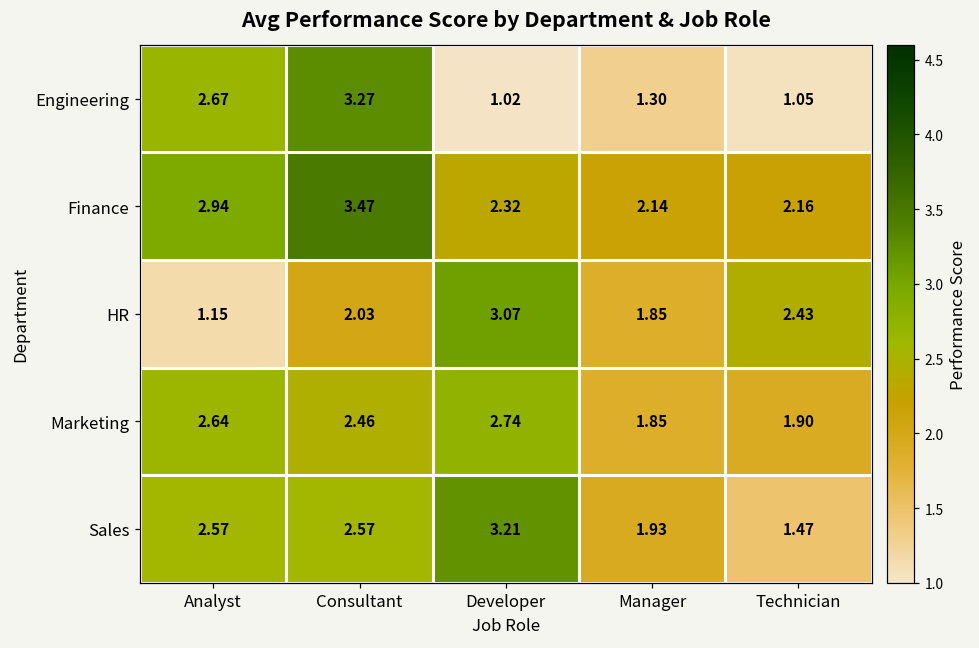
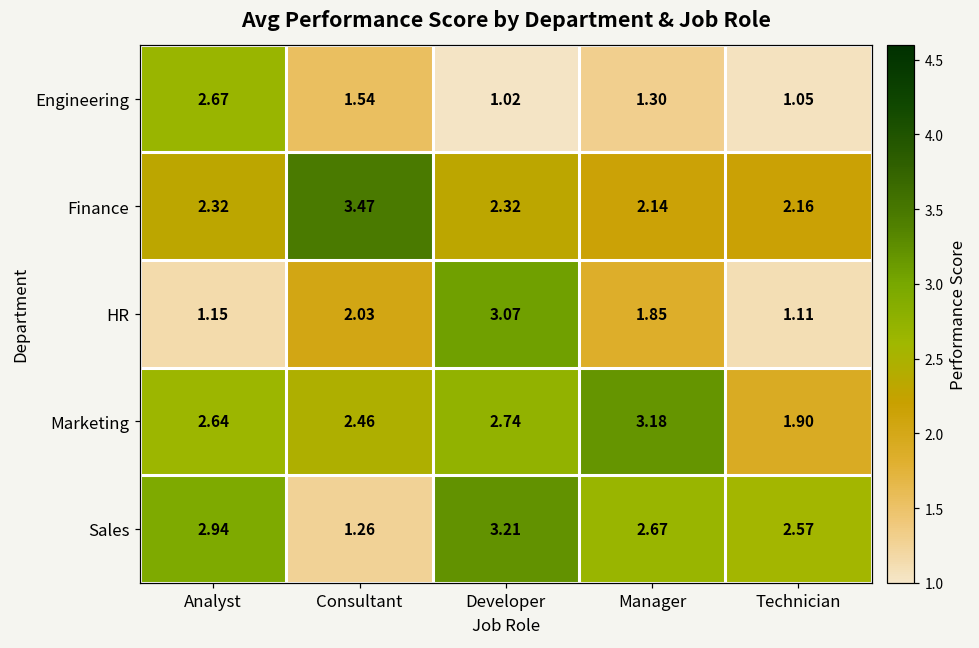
Engineering, Consultant: 3.27 -> 1.54
Finance, Analyst: 2.94 -> 2.32
HR, Technician: 2.43 -> 1.11
Marketing, Manager: 1.85 -> 3.18
Sales, Analyst: 2.57 -> 2.94
Sales, Consultant: 2.57 -> 1.26
Sales, Manager: 1.93 -> 2.67
Sales, Technician: 1.47 -> 2.57
